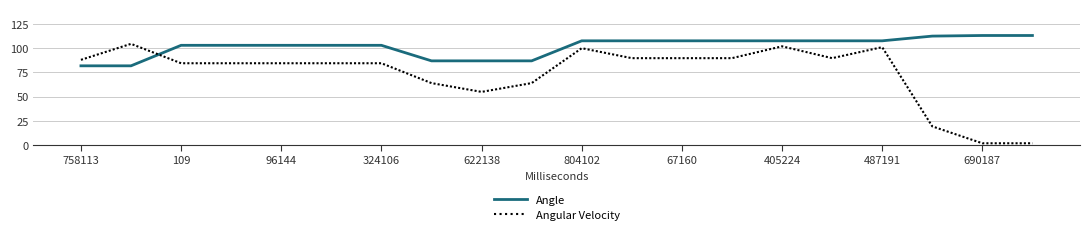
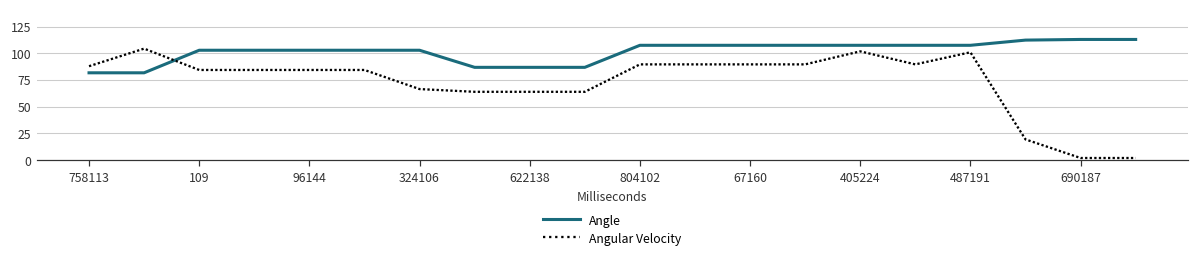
Angular Velocity, 324106: 80 -> 70
Angular Velocity, 622138: 50 -> 60
Angular Velocity, 804102: 100 -> 90
